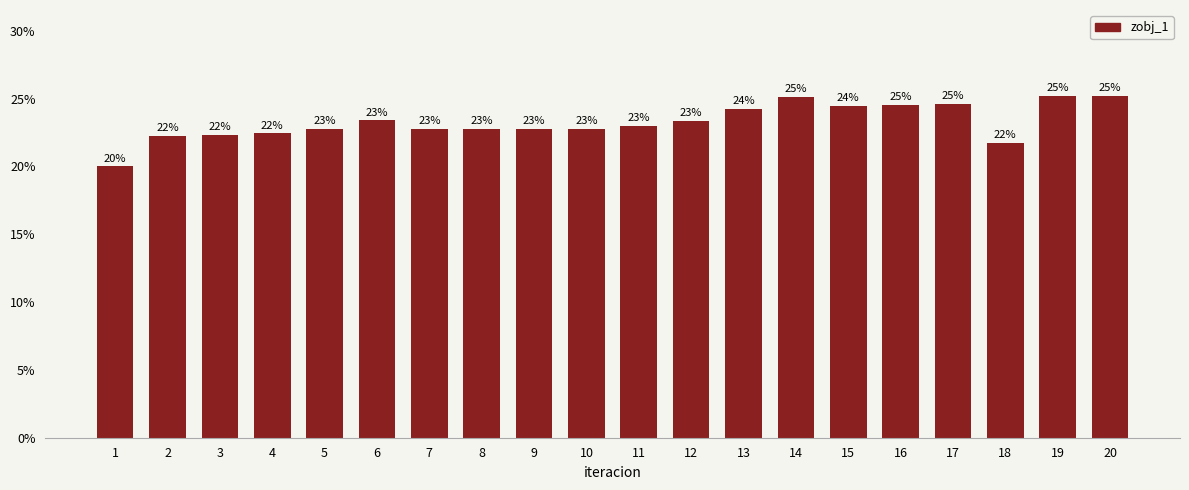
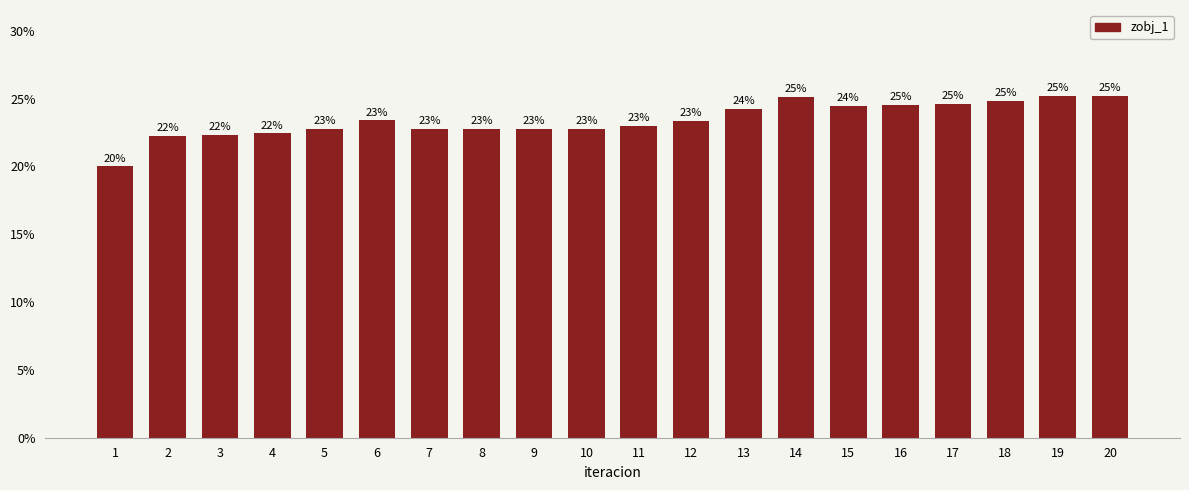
18: 22% -> 25%
